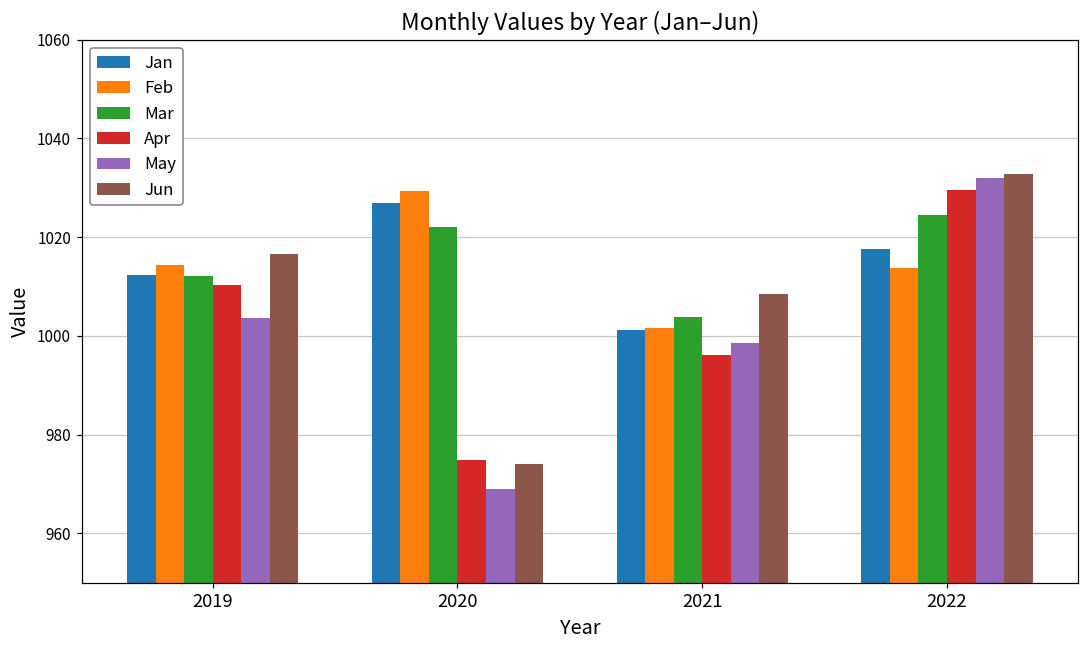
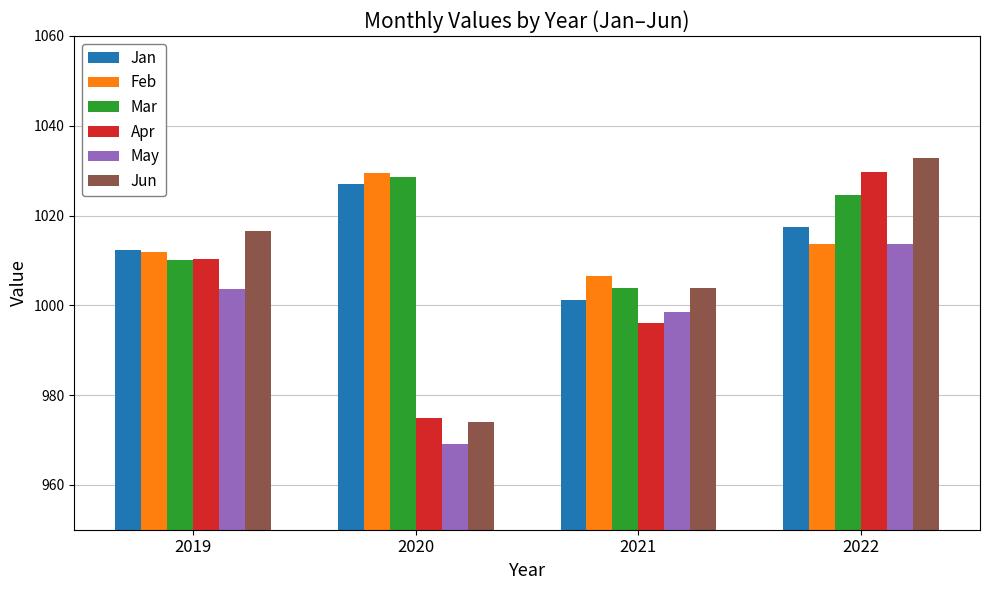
Feb, 2019: 1014 -> 1012
Mar, 2019: 1012 -> 1010
Mar, 2020: 1022 -> 1029
Feb, 2021: 1002 -> 1007
Jun, 2021: 1009 -> 1004
May, 2022: 1032 -> 1014
